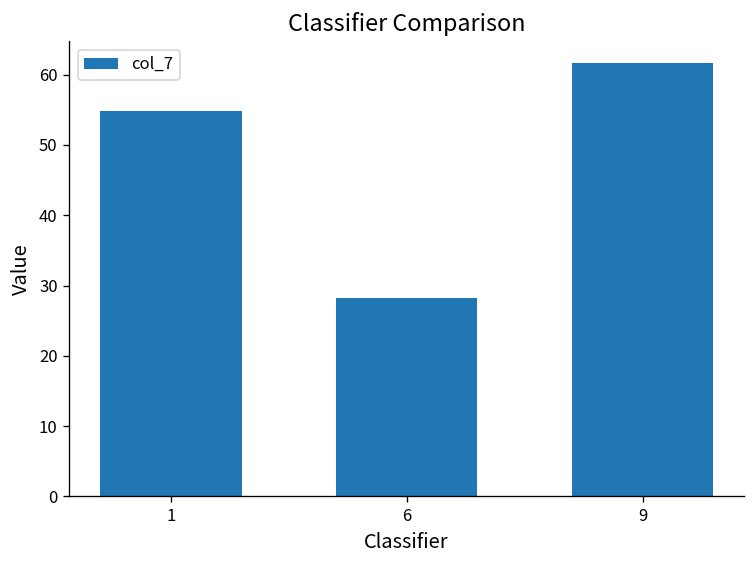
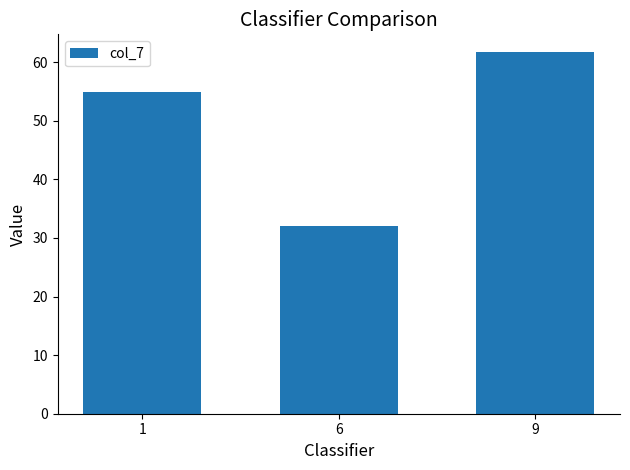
6: 28 -> 32
